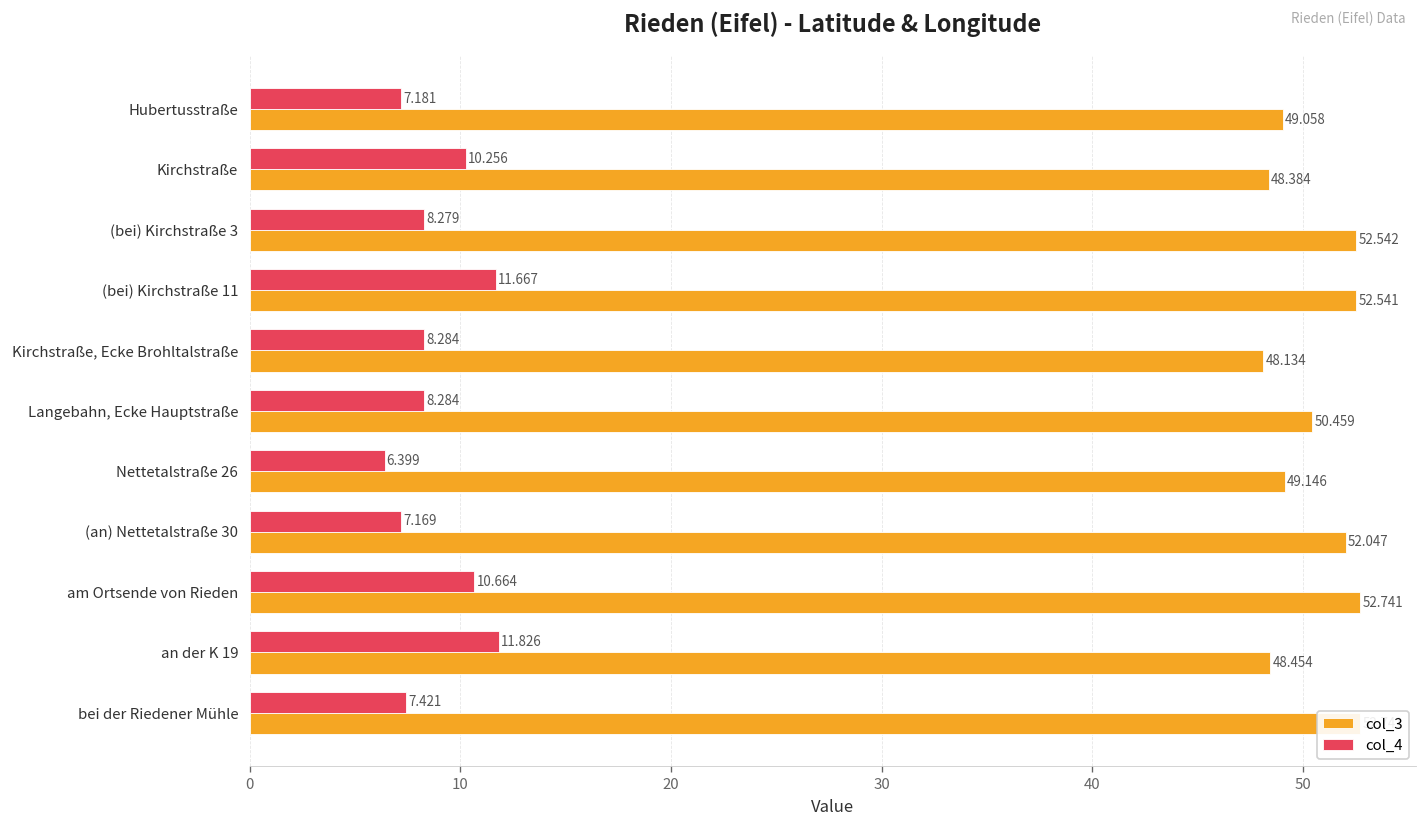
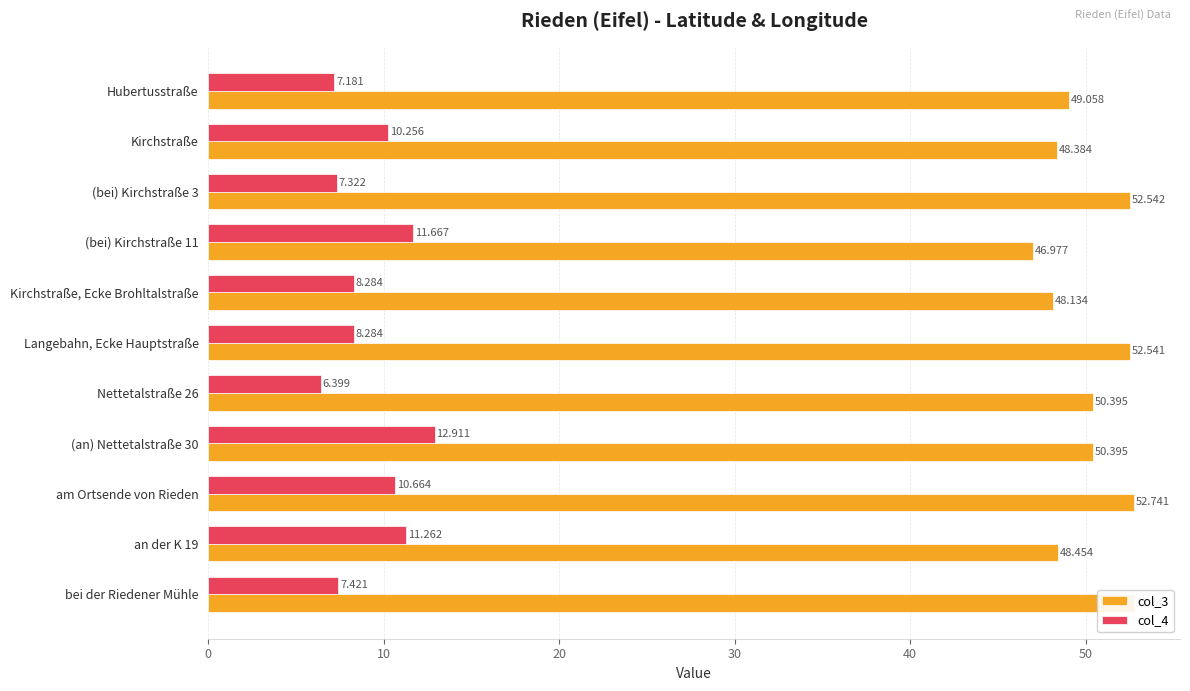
col_4, (bei) Kirchstraße 3: 8.279 -> 7.322
col_3, (bei) Kirchstraße 11: 52.541 -> 46.977
col_3, Langebahn, Ecke Hauptstraße: 50.459 -> 52.541
col_3, Nettetalstraße 26: 49.146 -> 50.395
col_4, (an) Nettetalstraße 30: 7.169 -> 12.911
col_3, (an) Nettetalstraße 30: 52.047 -> 50.395
col_4, an der K 19: 11.826 -> 11.262
